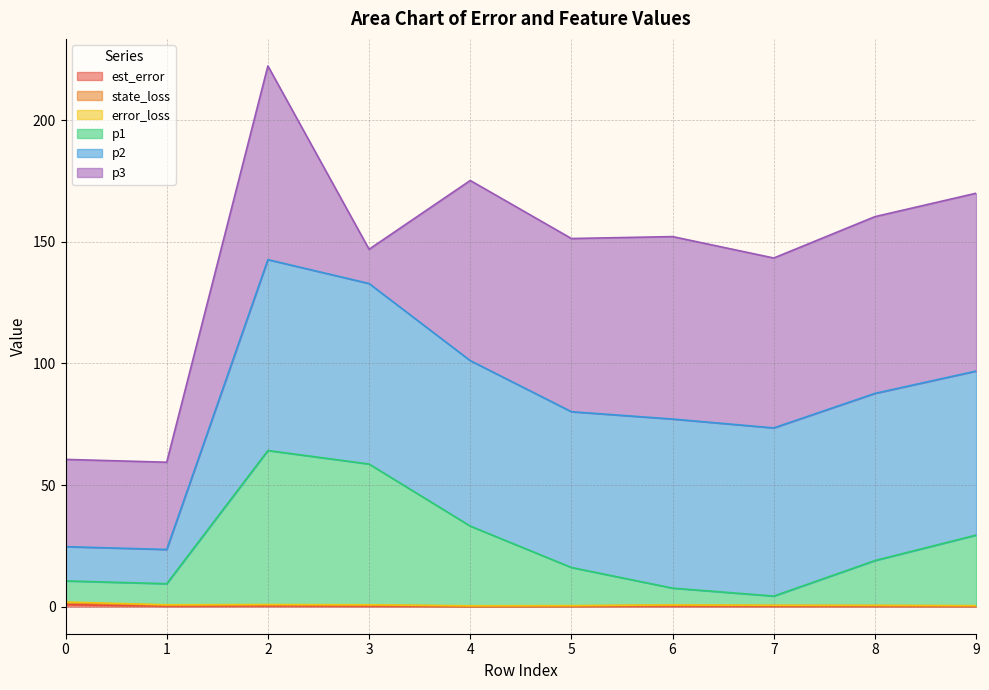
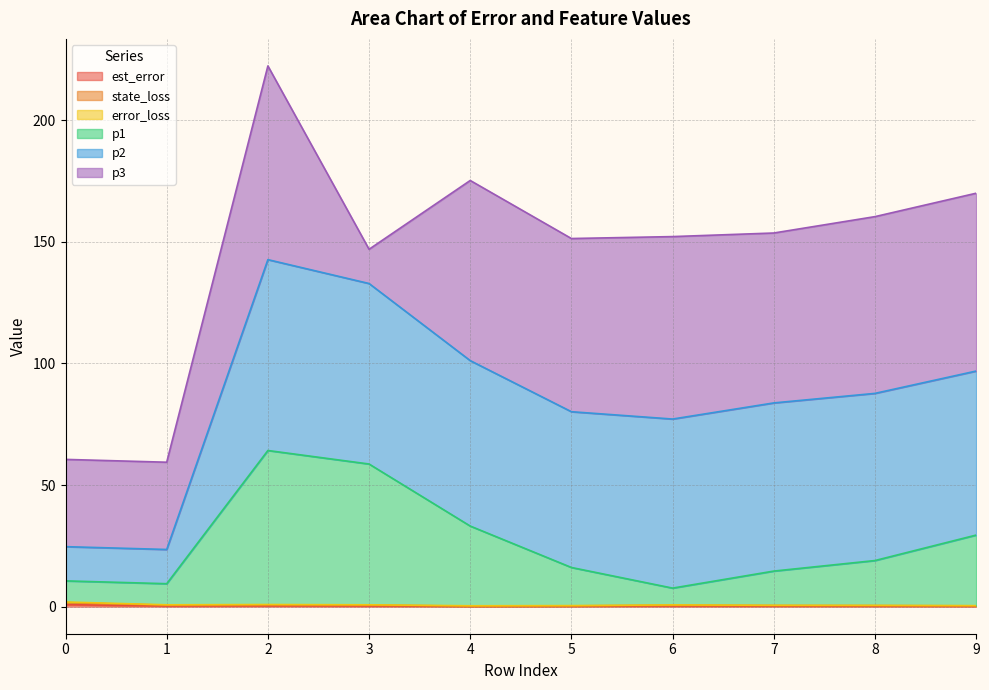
p1, 7: 4 -> 14
